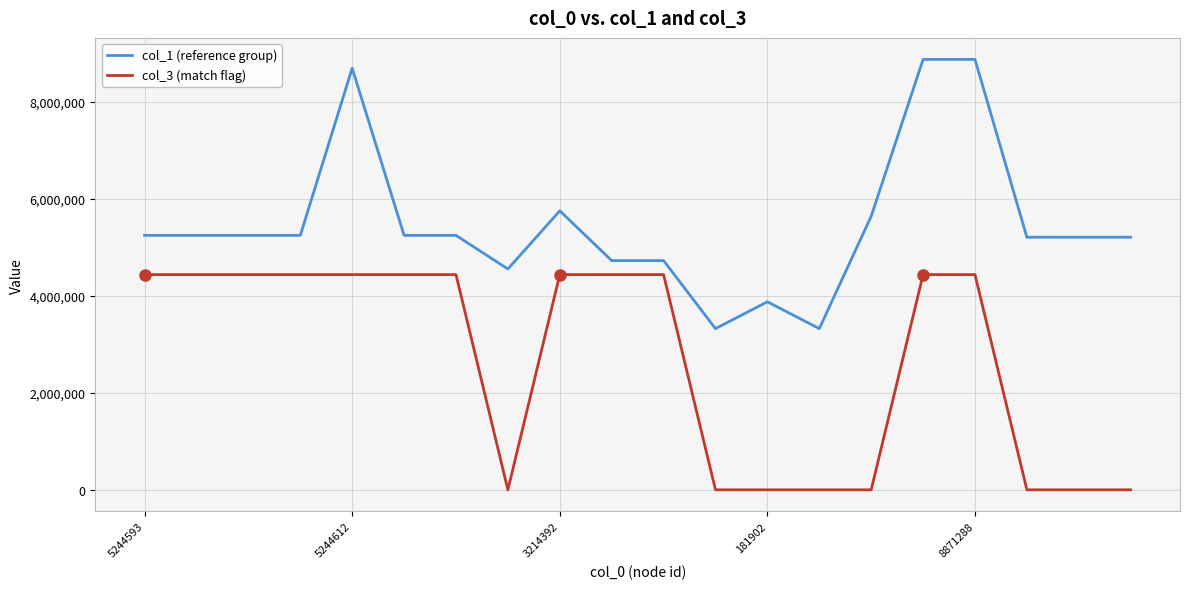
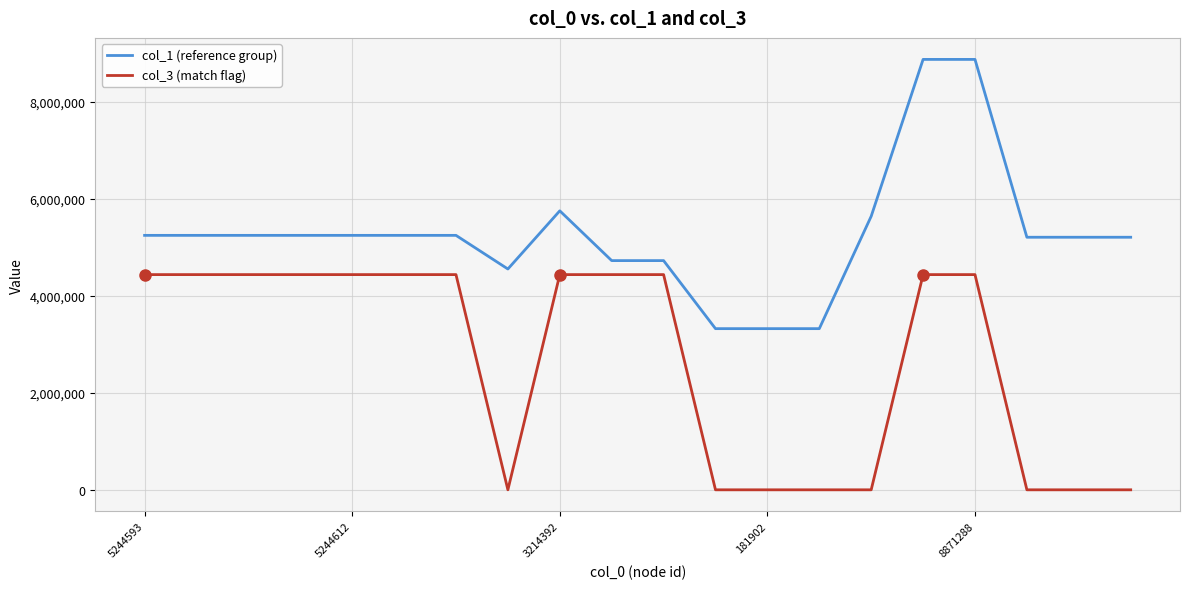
col_1 (reference group), 5244612: 8,700,000 -> 5,200,000
col_1 (reference group), 181902: 3,900,000 -> 3,300,000
